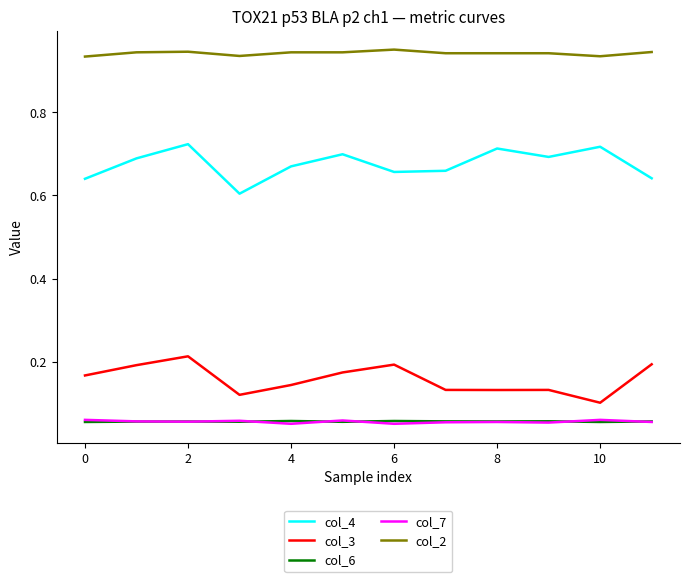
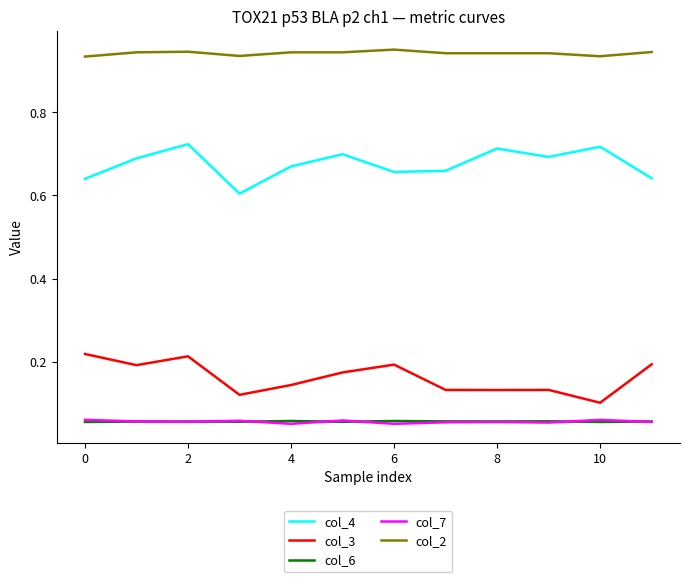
col_3, 0: 0.17 -> 0.22
